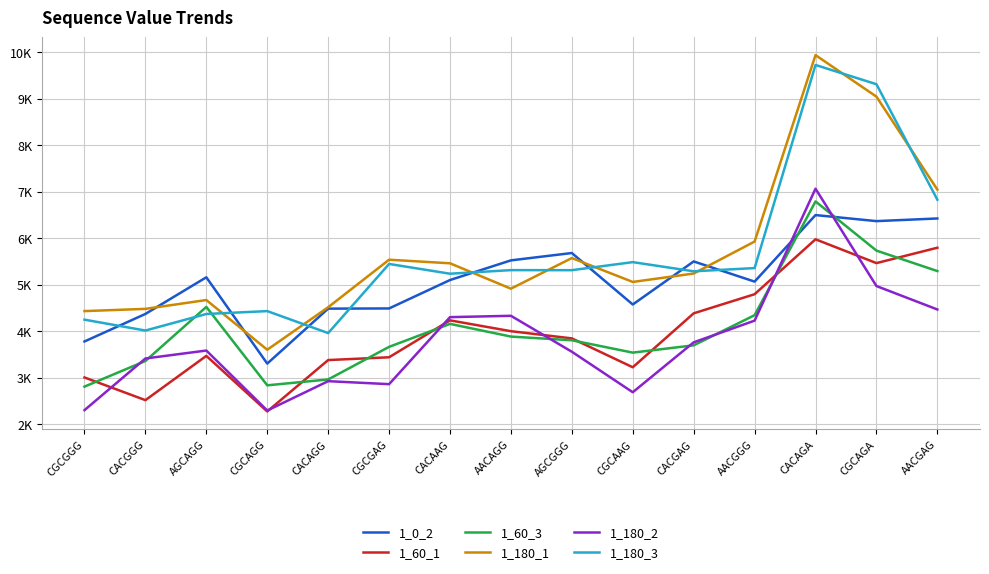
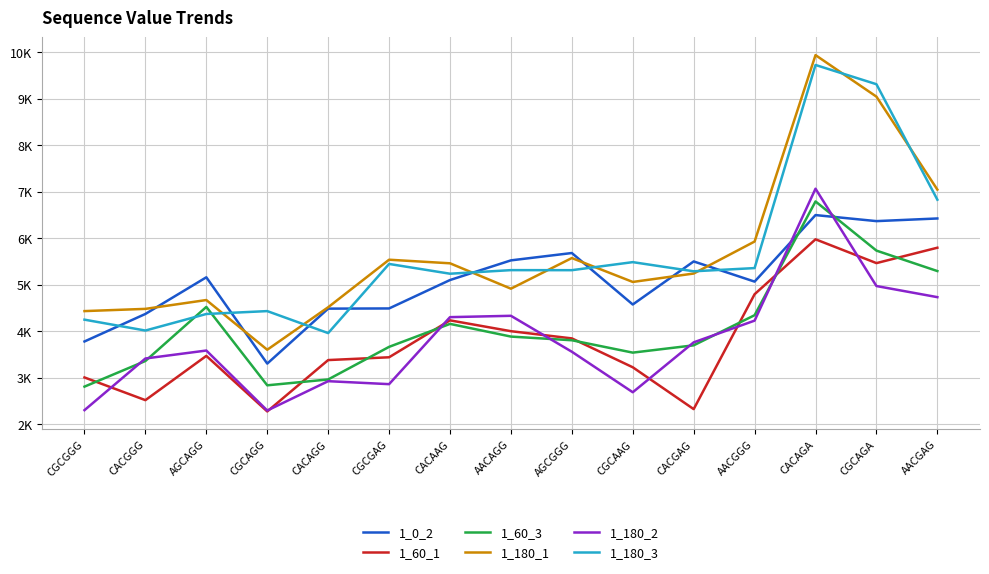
1_60_1, CACGAG: 4400 -> 2300
1_180_2, AACGAG: 4500 -> 4700
